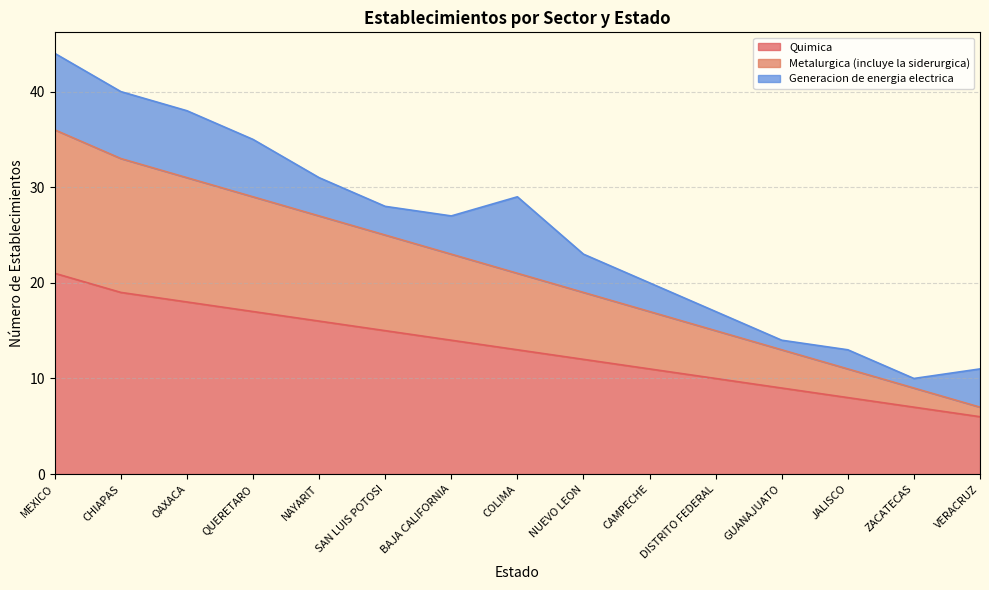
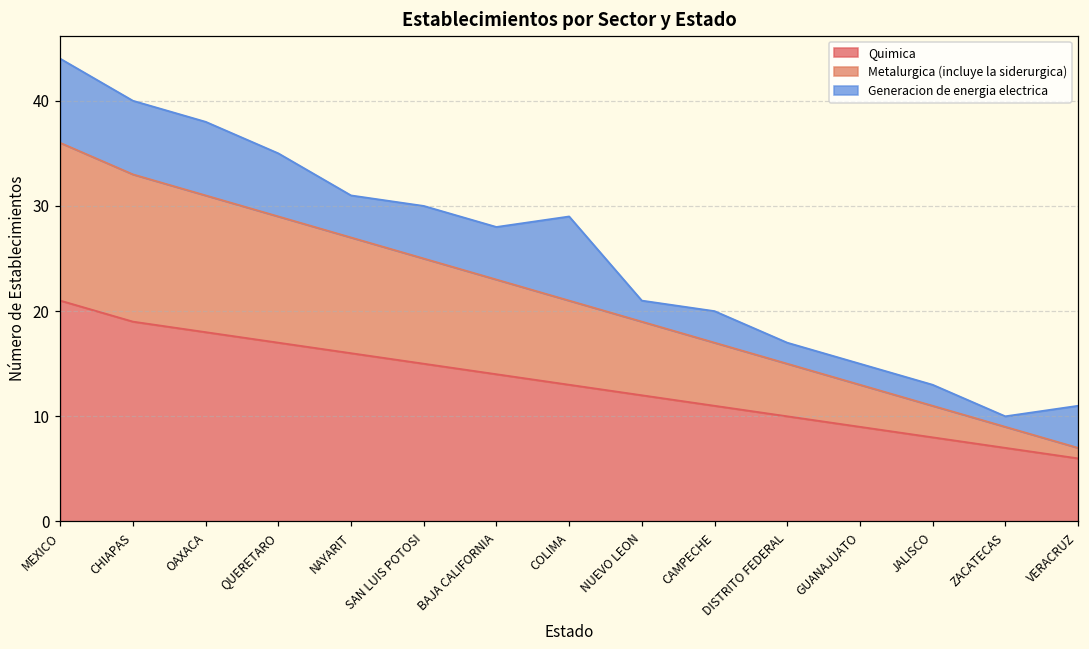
Generacion de energia electrica, SAN LUIS POTOSI: 3 -> 5
Generacion de energia electrica, BAJA CALIFORNIA: 4 -> 5
Generacion de energia electrica, NUEVO LEON: 4 -> 2
Generacion de energia electrica, GUANAJUATO: 1 -> 2
